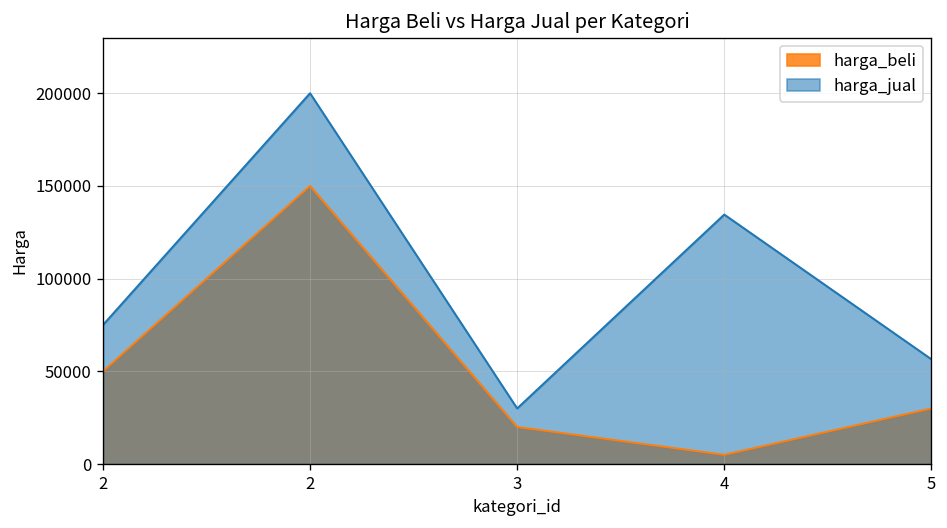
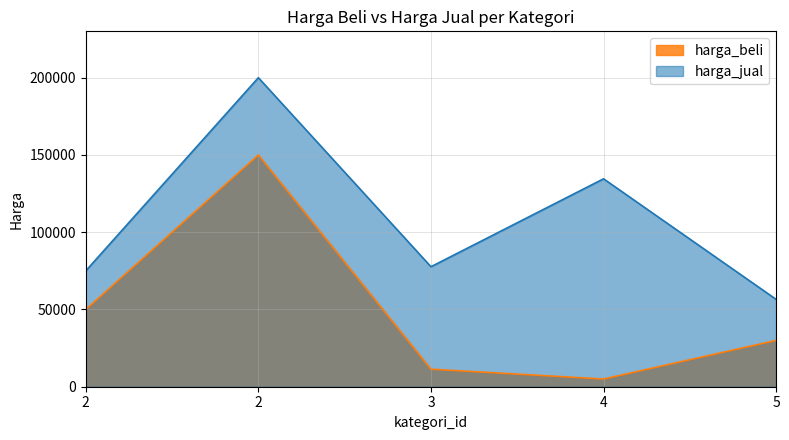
harga_beli, 3: 20000 -> 11000
harga_jual, 3: 30000 -> 78000
